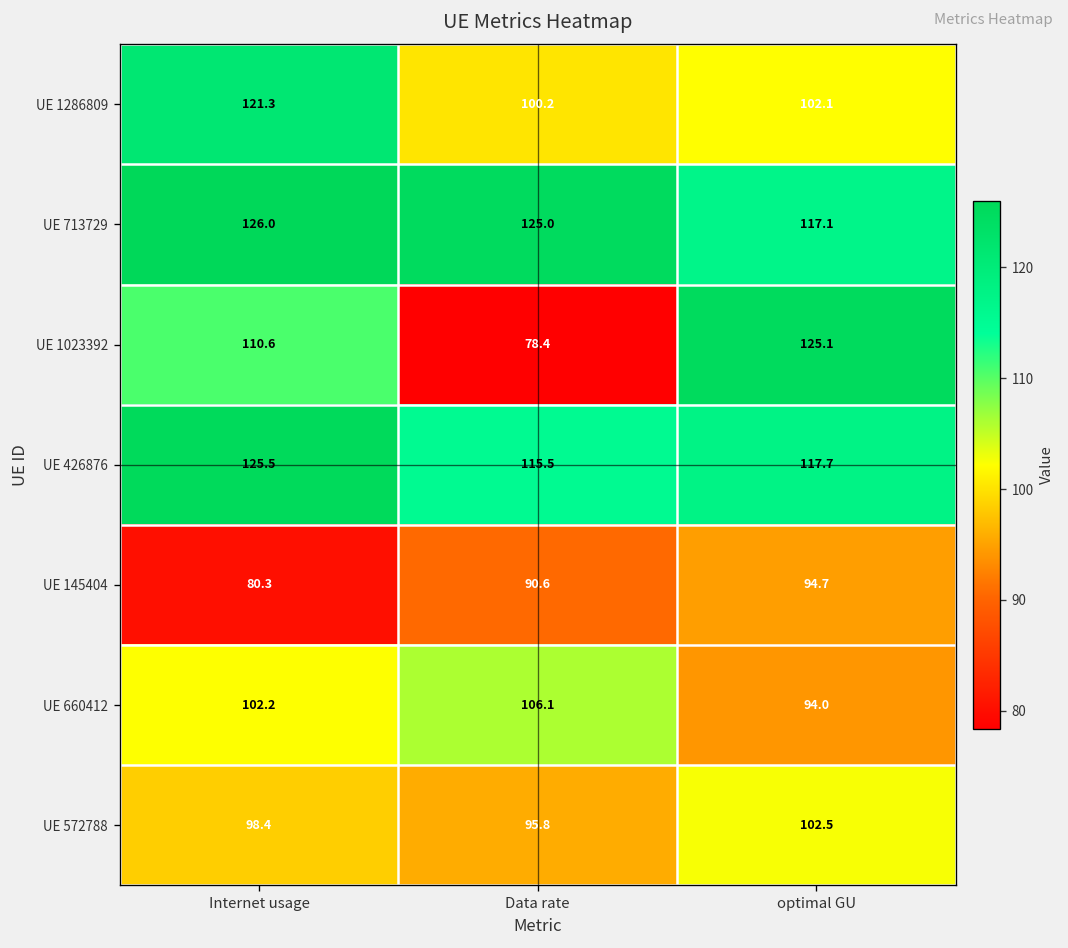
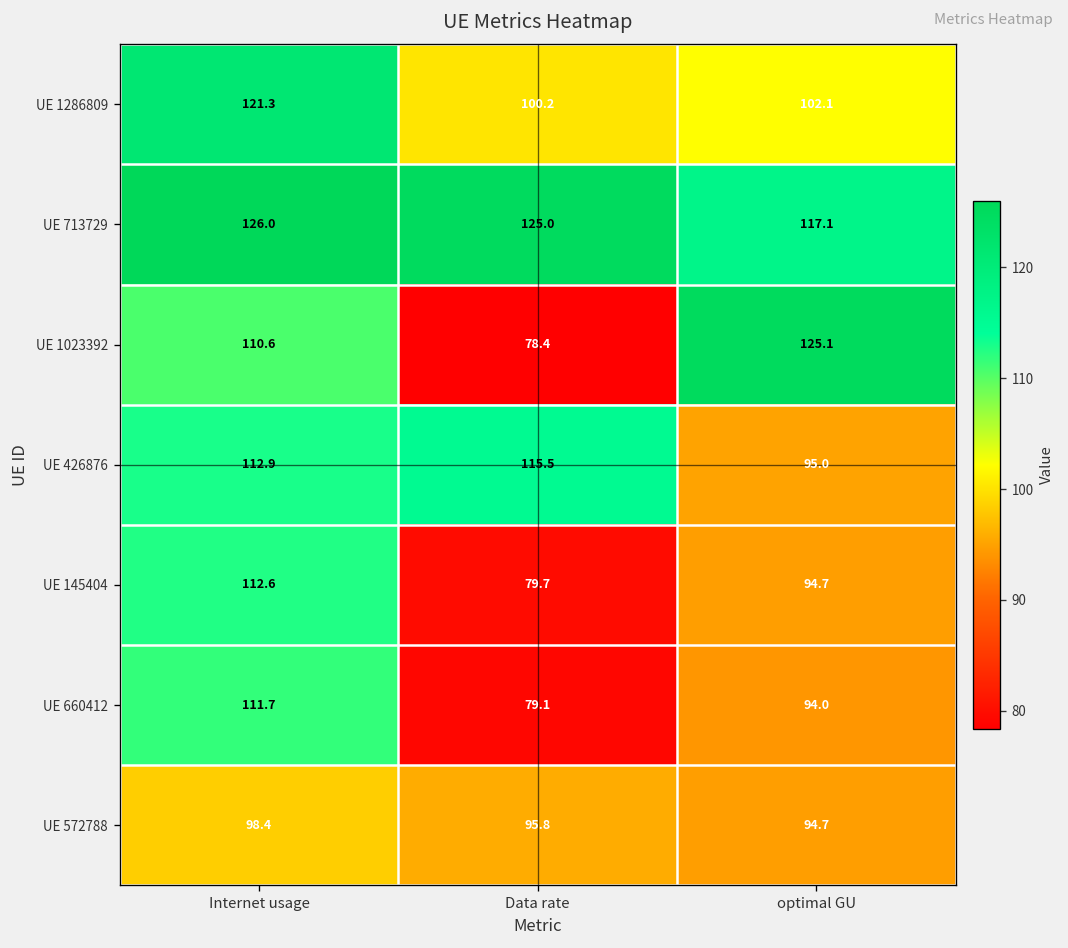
UE 426876, Internet usage: 125.5 -> 112.9
UE 426876, optimal GU: 117.7 -> 95.0
UE 145404, Internet usage: 80.3 -> 112.6
UE 145404, Data rate: 90.6 -> 79.7
UE 660412, Internet usage: 102.2 -> 111.7
UE 660412, Data rate: 106.1 -> 79.1
UE 572788, optimal GU: 102.5 -> 94.7
